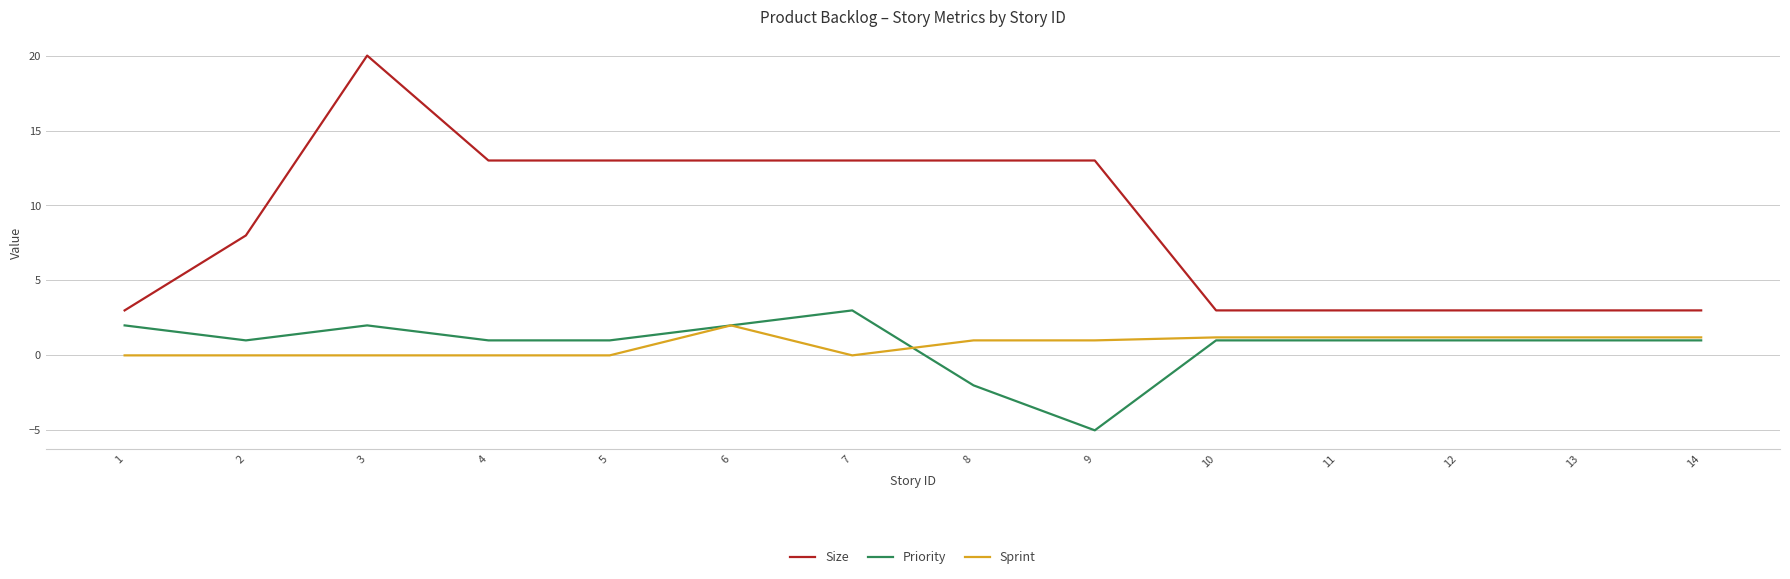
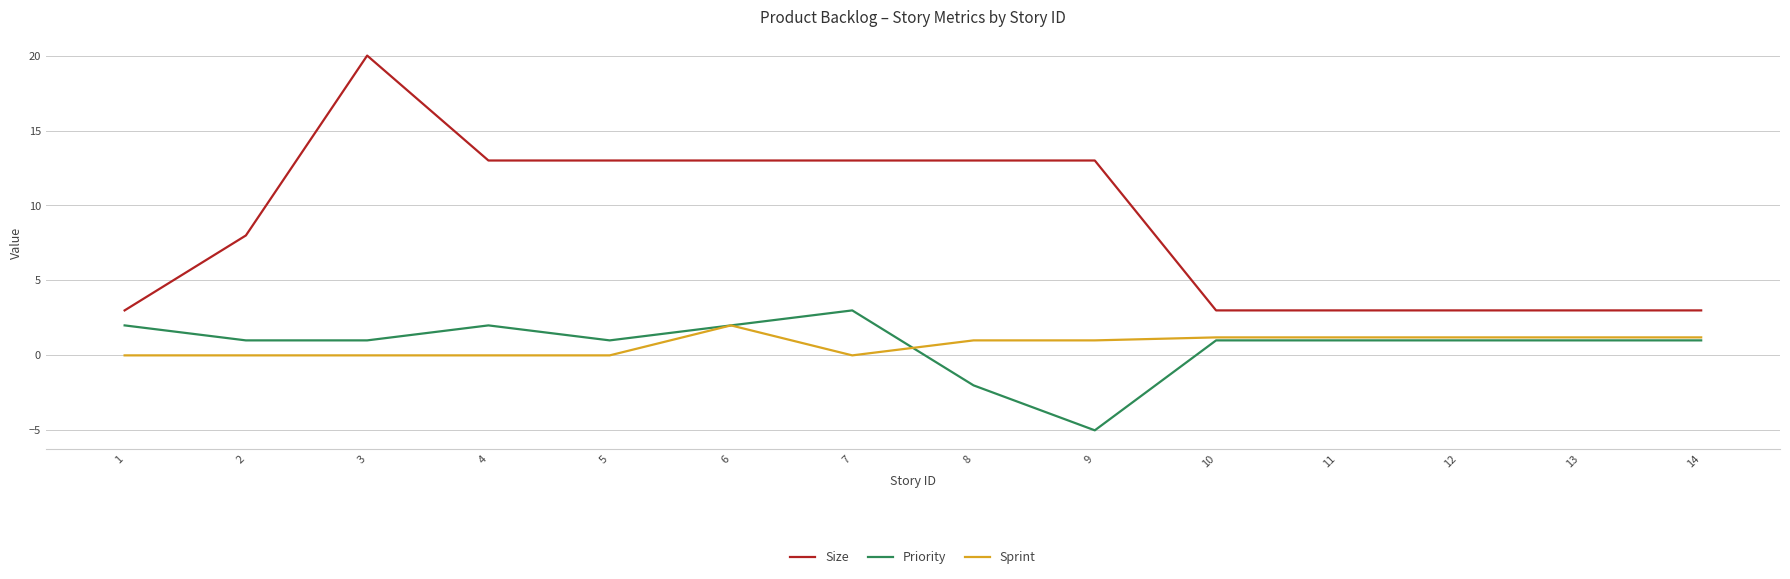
Priority, 3: 2 -> 1
Priority, 4: 1 -> 2
